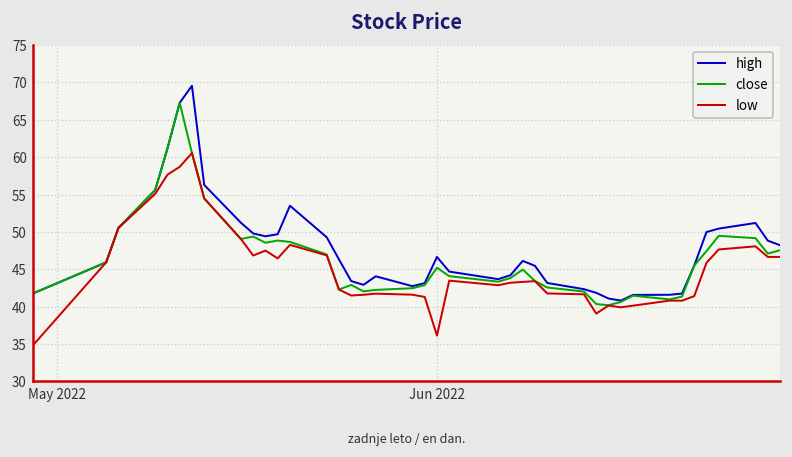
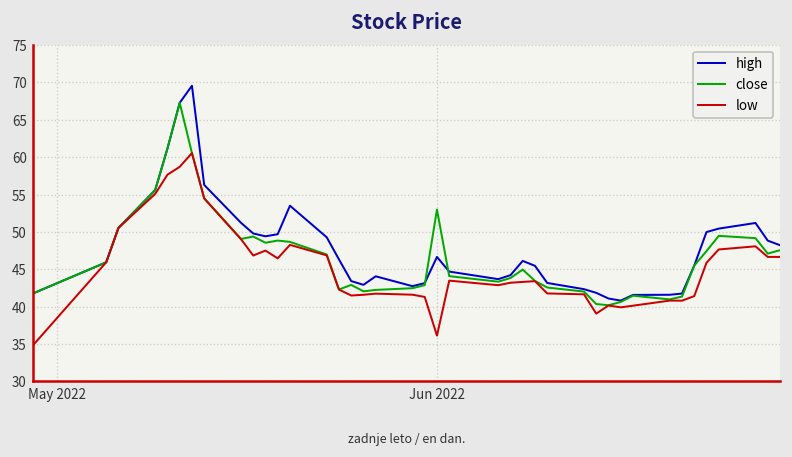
close, Jun 2022: 45 -> 53
